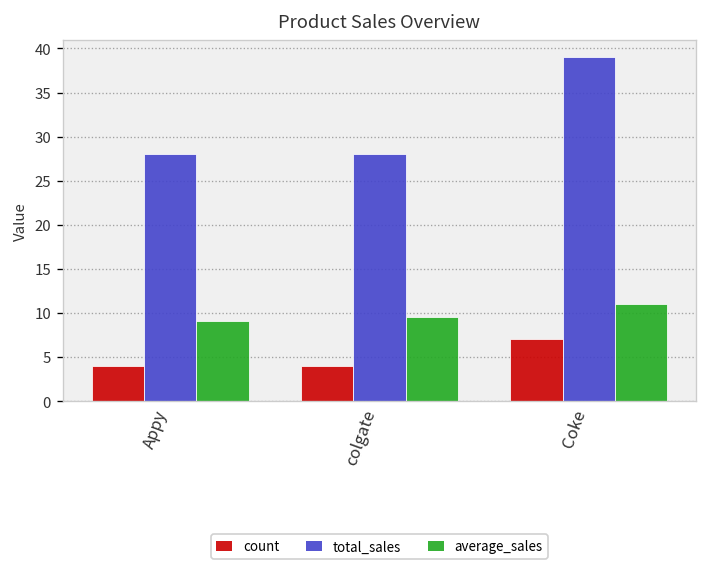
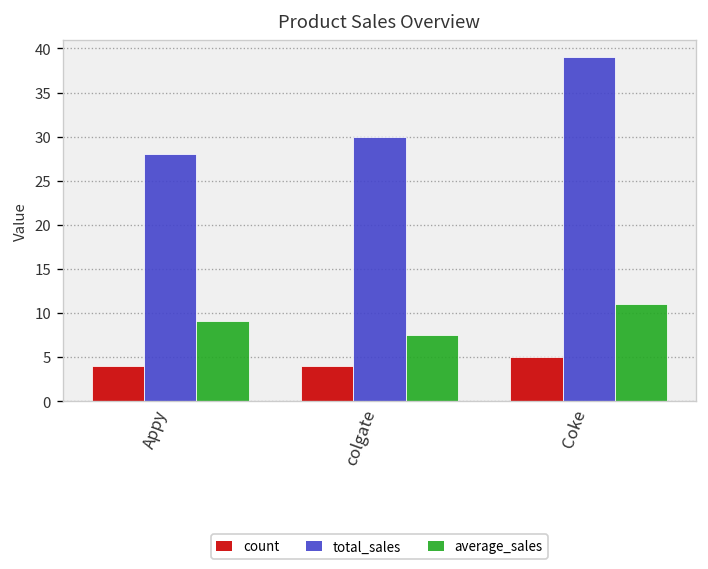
total_sales, colgate: 28 -> 30
average_sales, colgate: 10 -> 8
count, Coke: 7 -> 5
